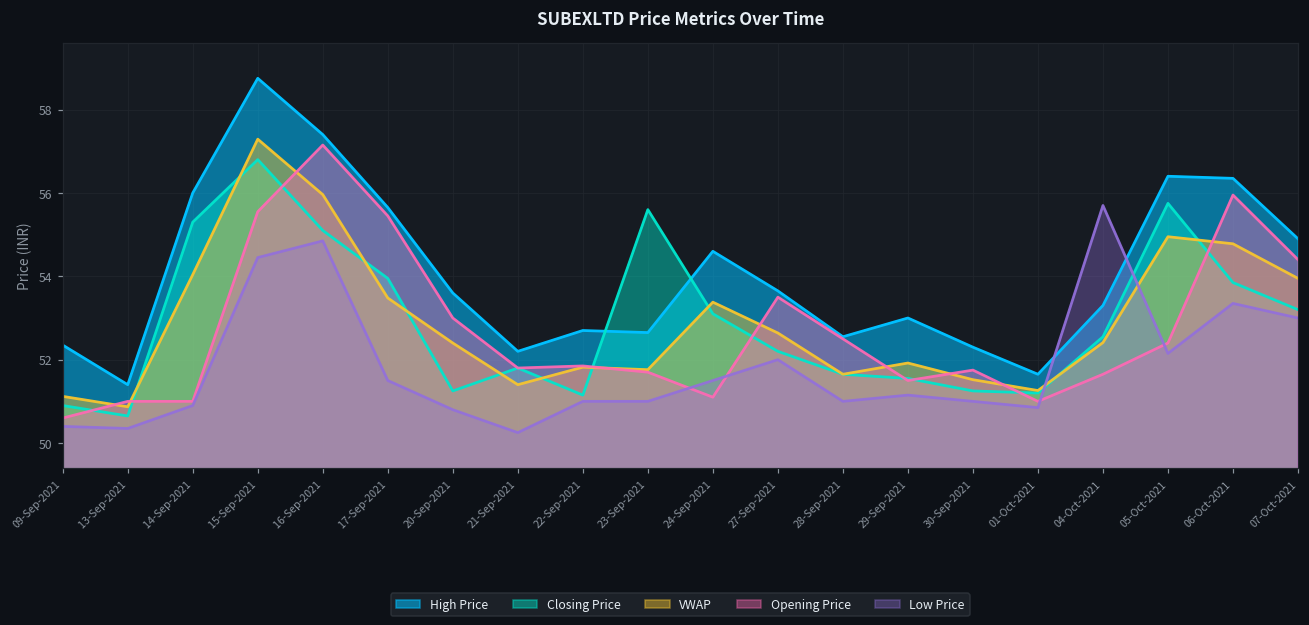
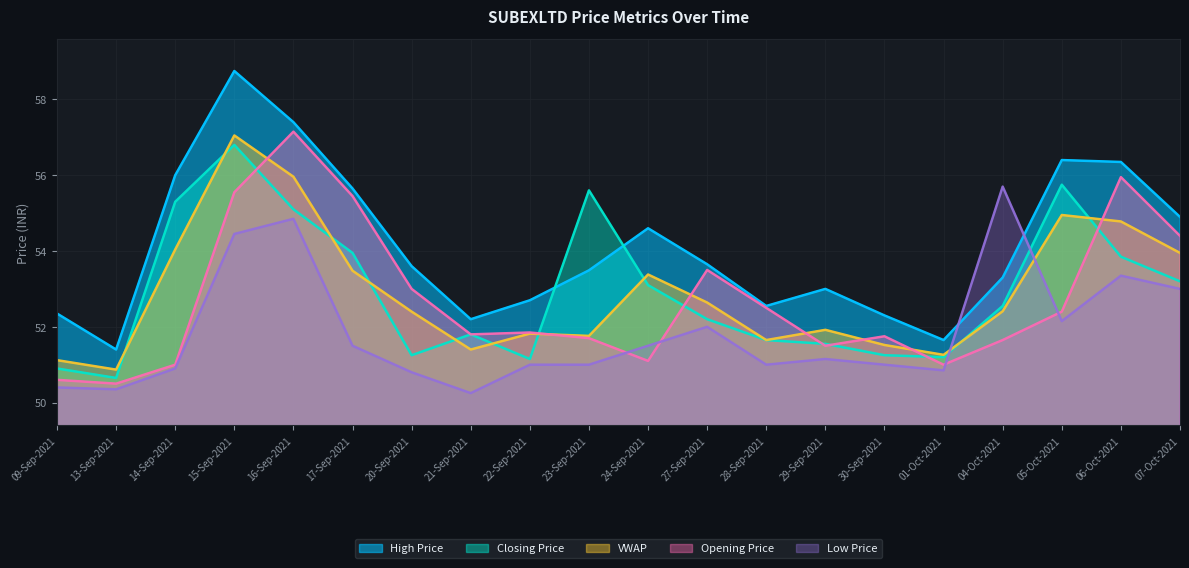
Opening Price, 13-Sep-2021: 51.0 -> 50.5
VWAP, 15-Sep-2021: 57.3 -> 57.1
High Price, 23-Sep-2021: 52.7 -> 53.5
